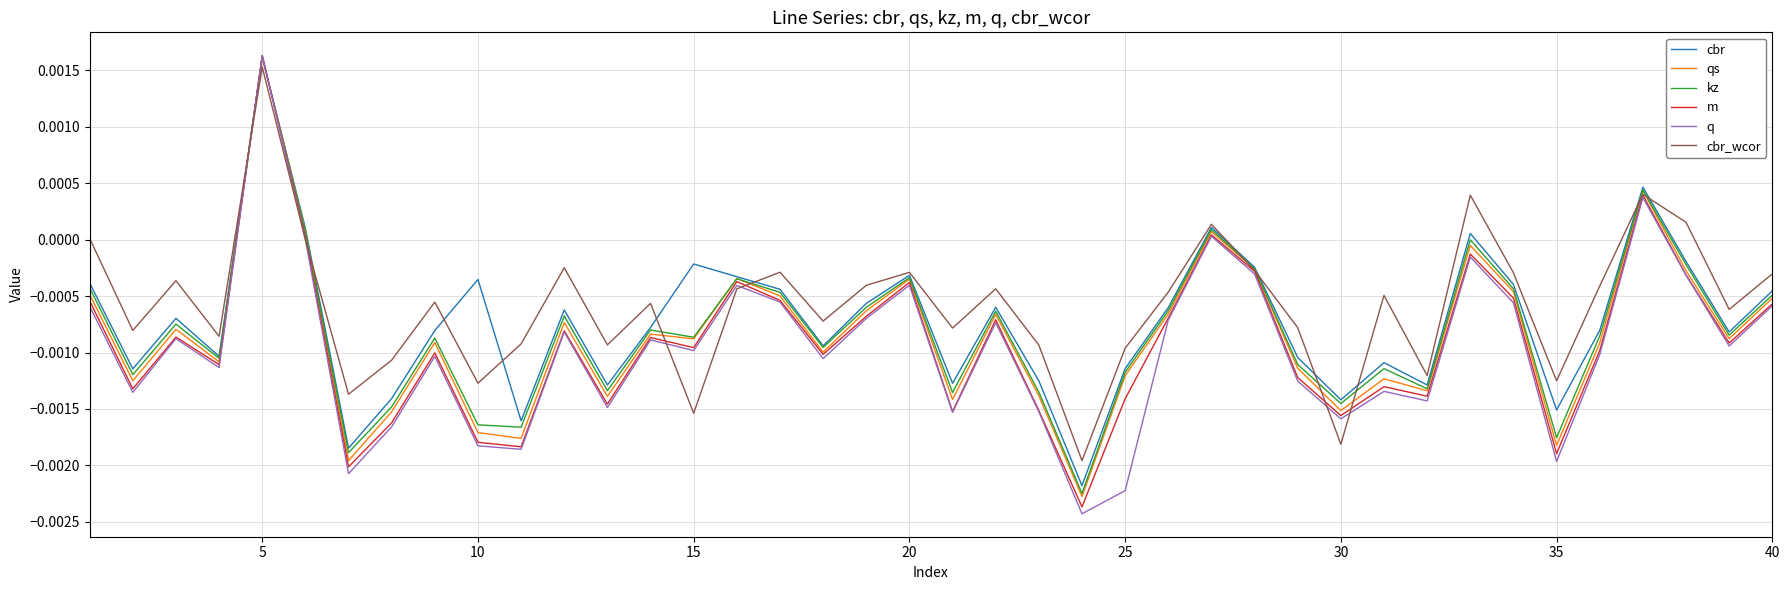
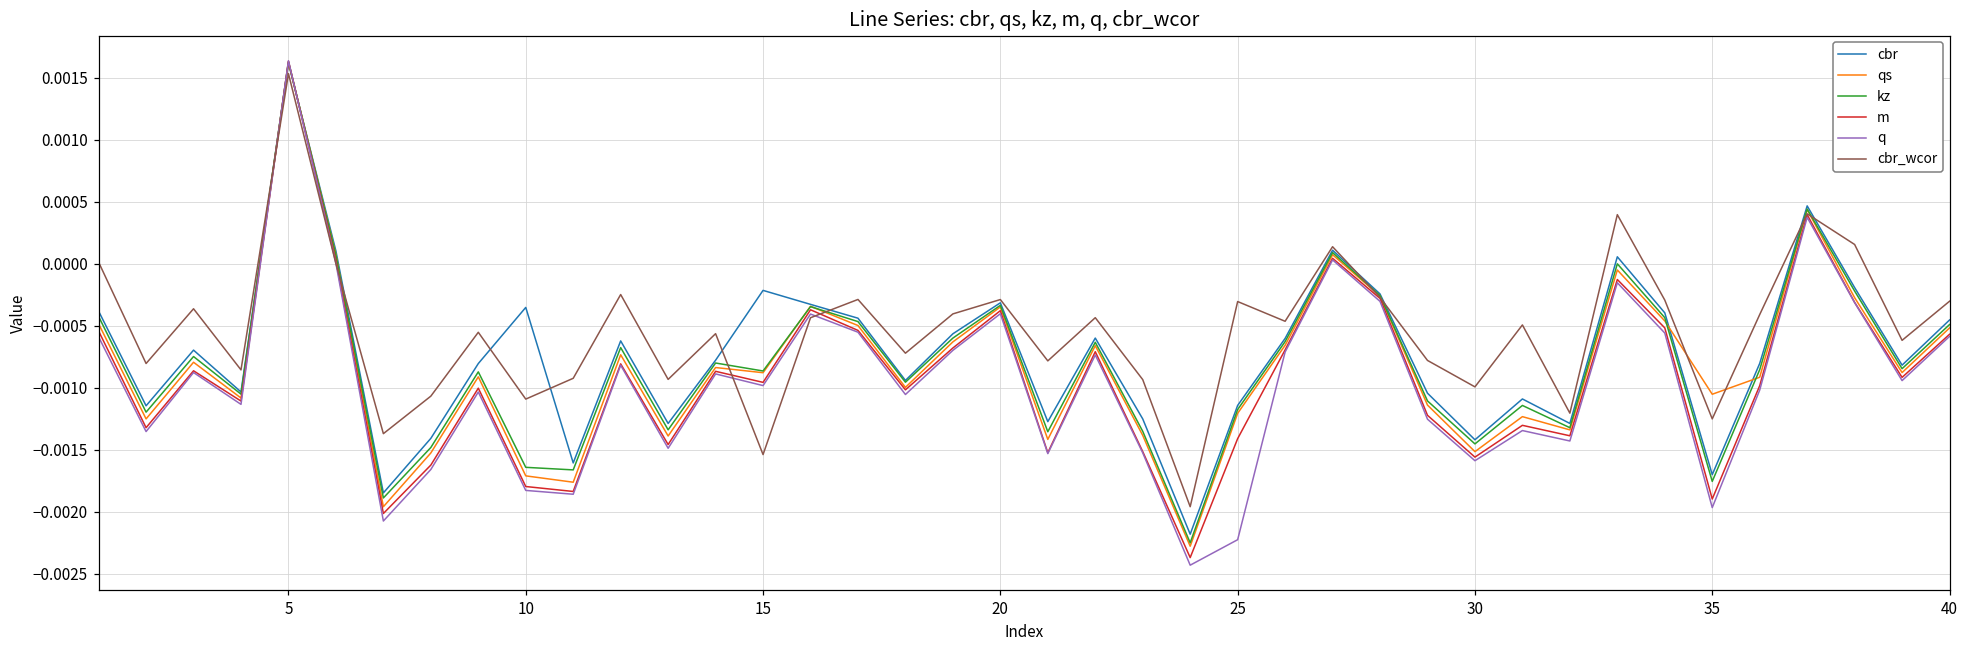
cbr_wcor, 10: -0.00127 -> -0.00109
cbr_wcor, 25: -0.00096 -> -0.00031
cbr_wcor, 30: -0.00181 -> -0.00099
cbr, 35: -0.00151 -> -0.00170
qs, 35: -0.00182 -> -0.00105
